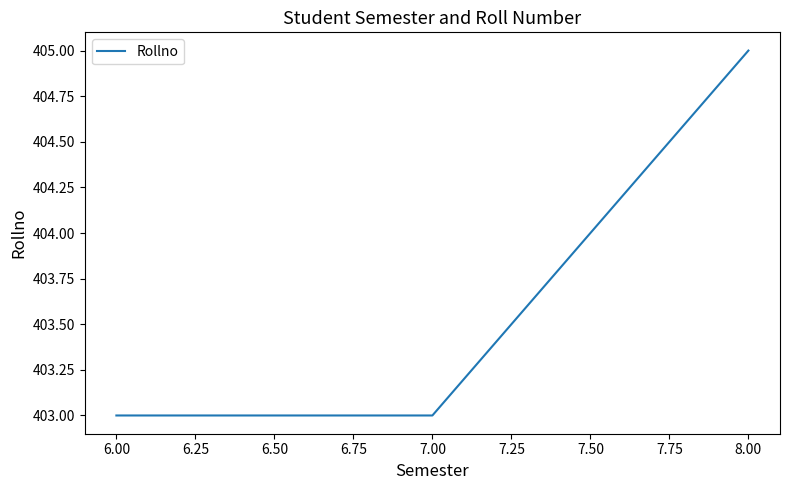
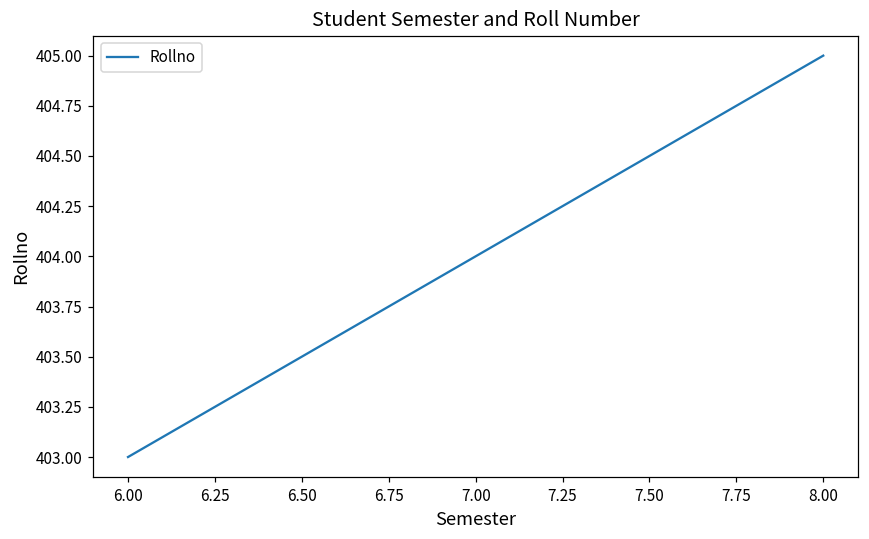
7.00: 403 -> 404
